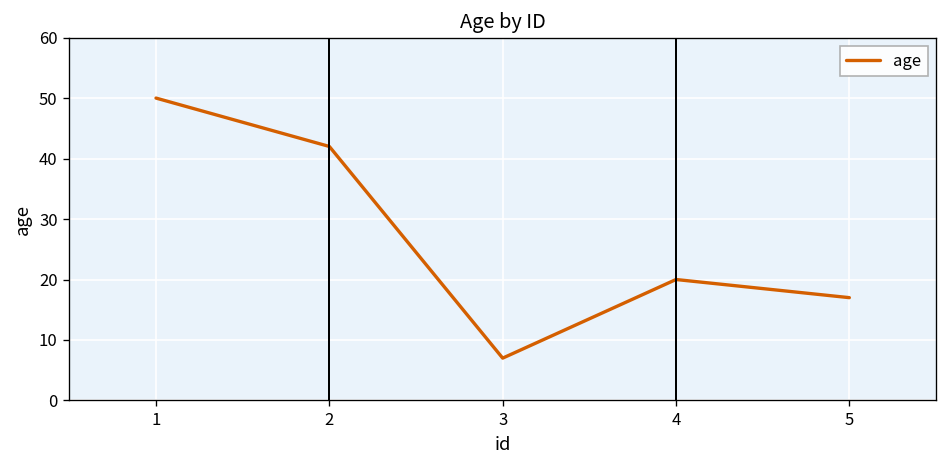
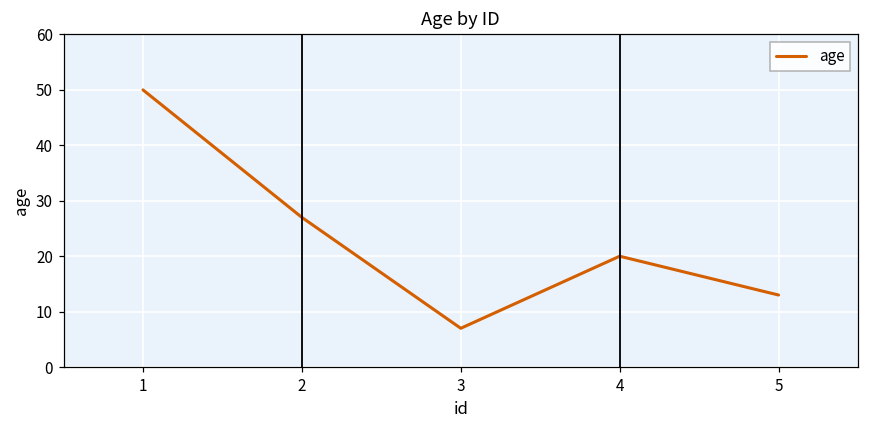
2: 42 -> 27
5: 17 -> 13
